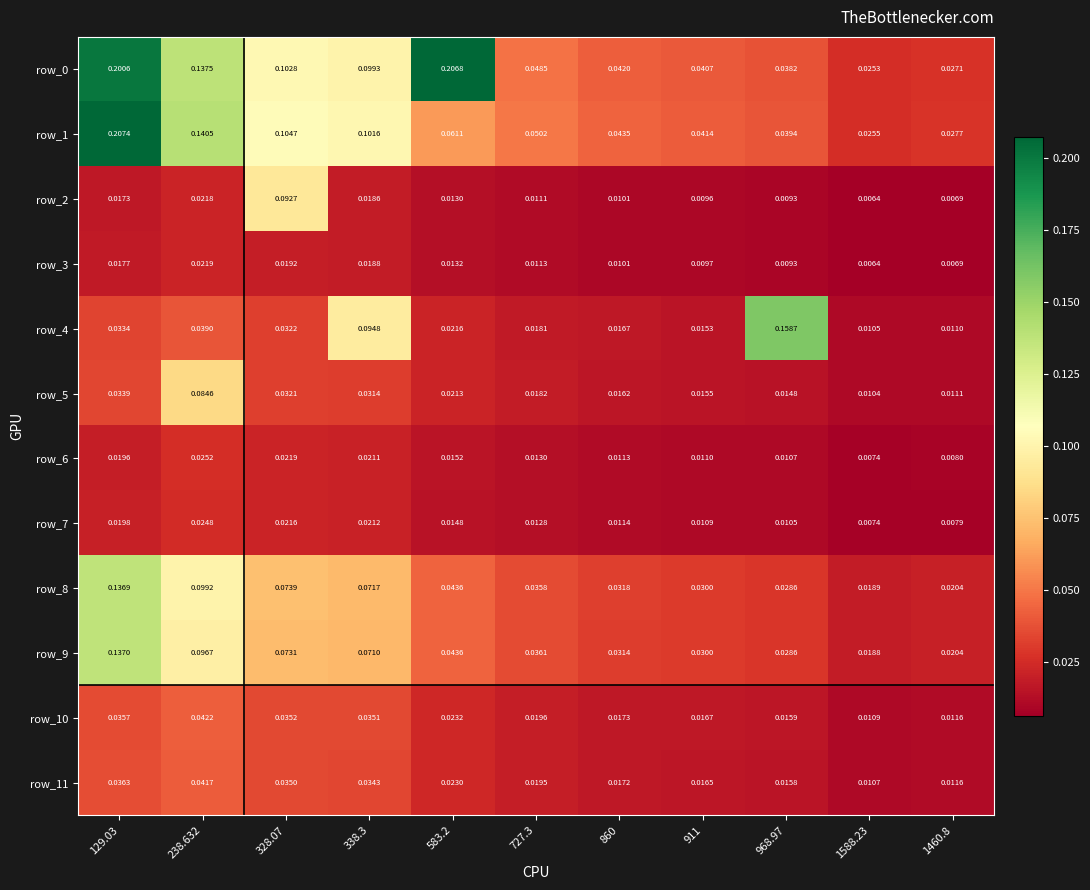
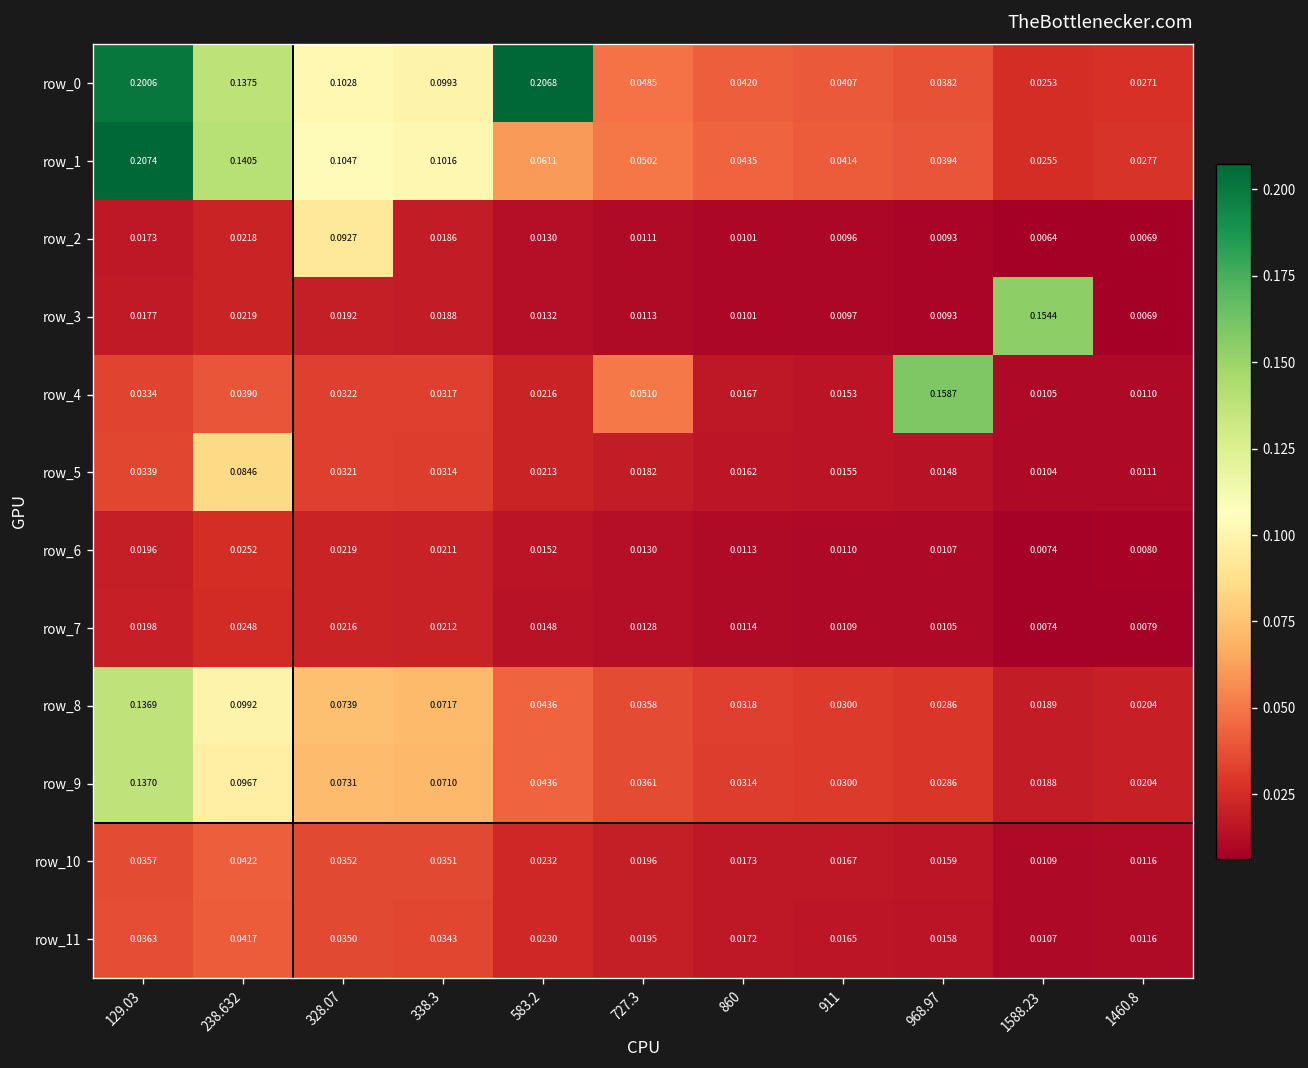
row_3, 1588.23: 0.0064 -> 0.1544
row_4, 338.3: 0.0948 -> 0.0317
row_4, 727.3: 0.0181 -> 0.0510
